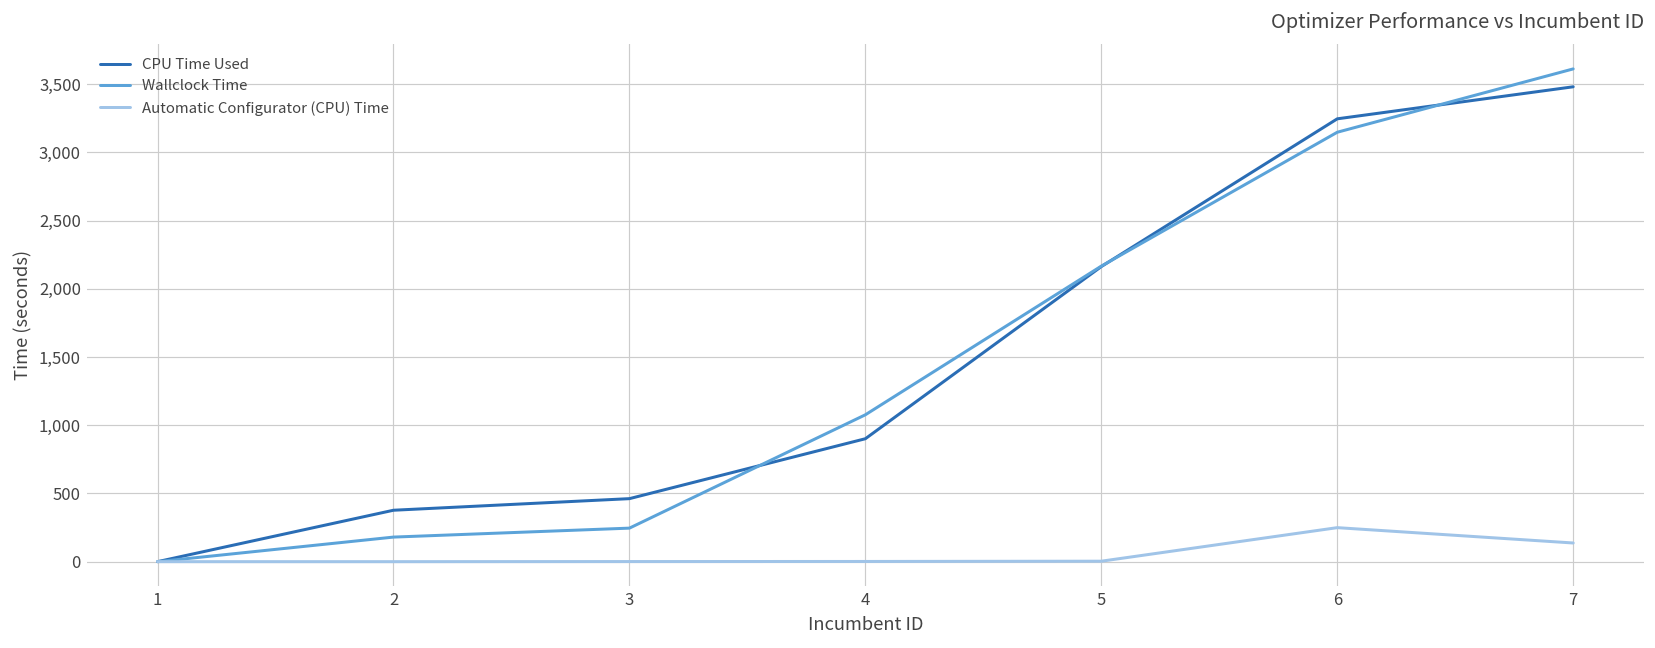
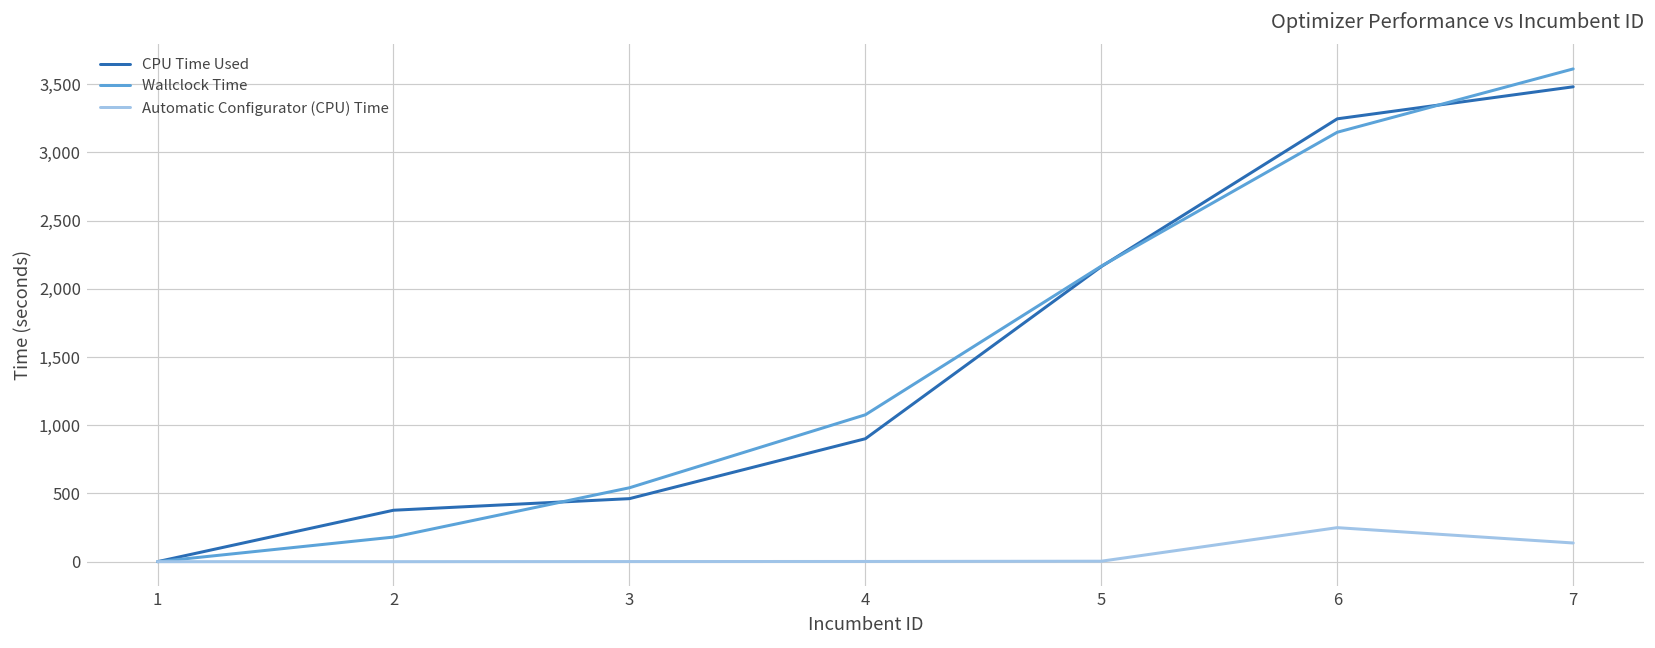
Wallclock Time, 3: 250 -> 540
